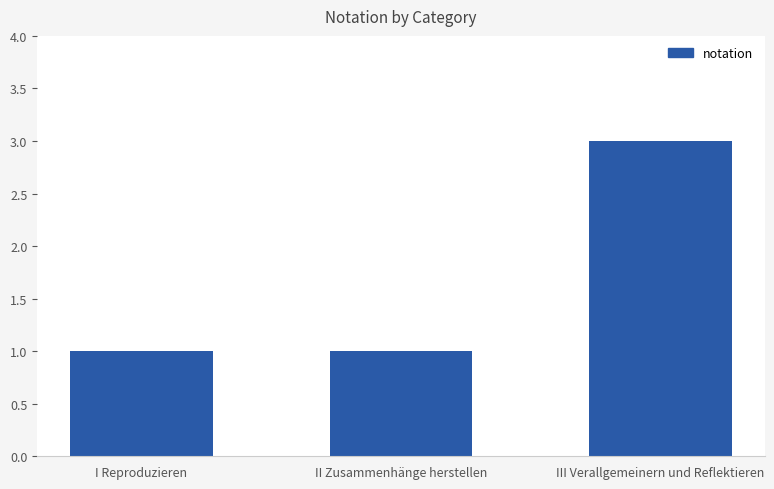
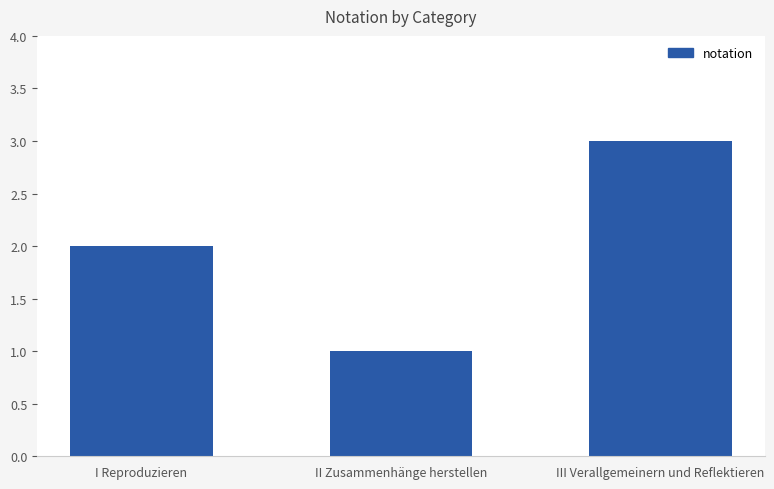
I Reproduzieren: 1 -> 2
